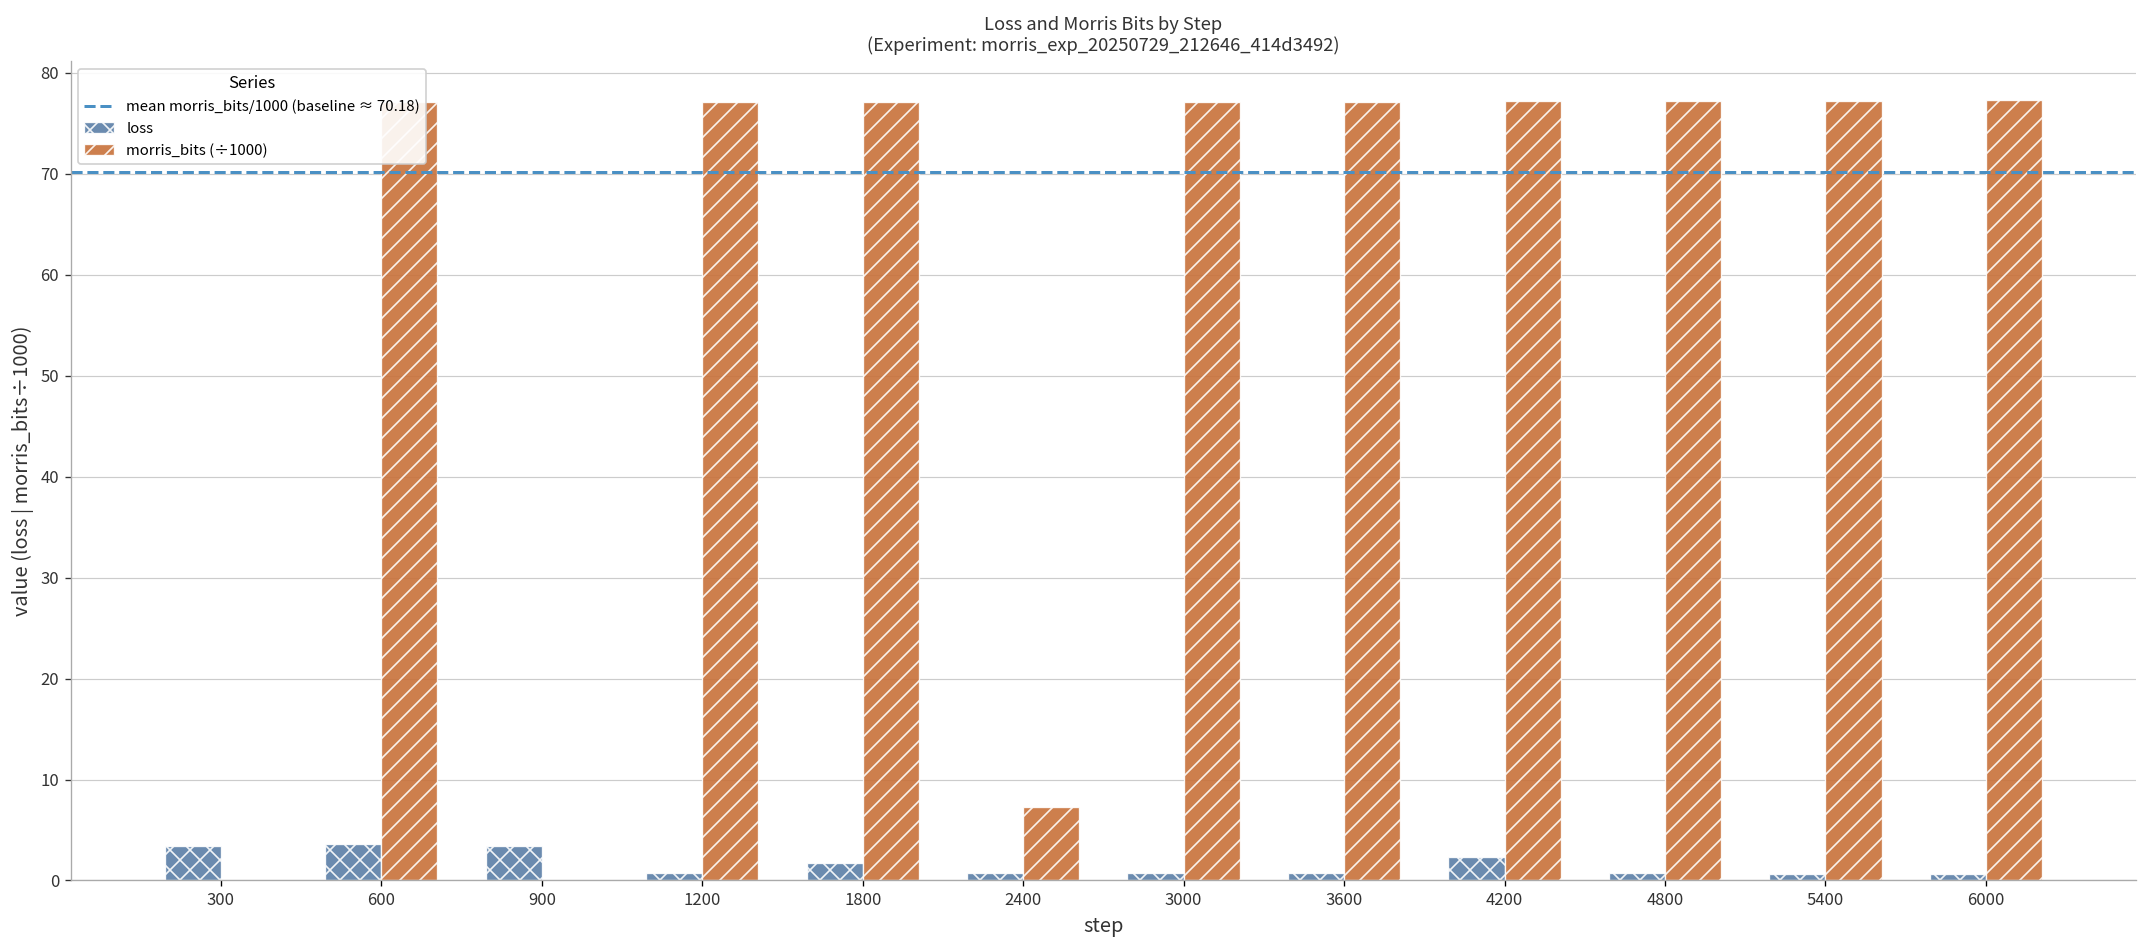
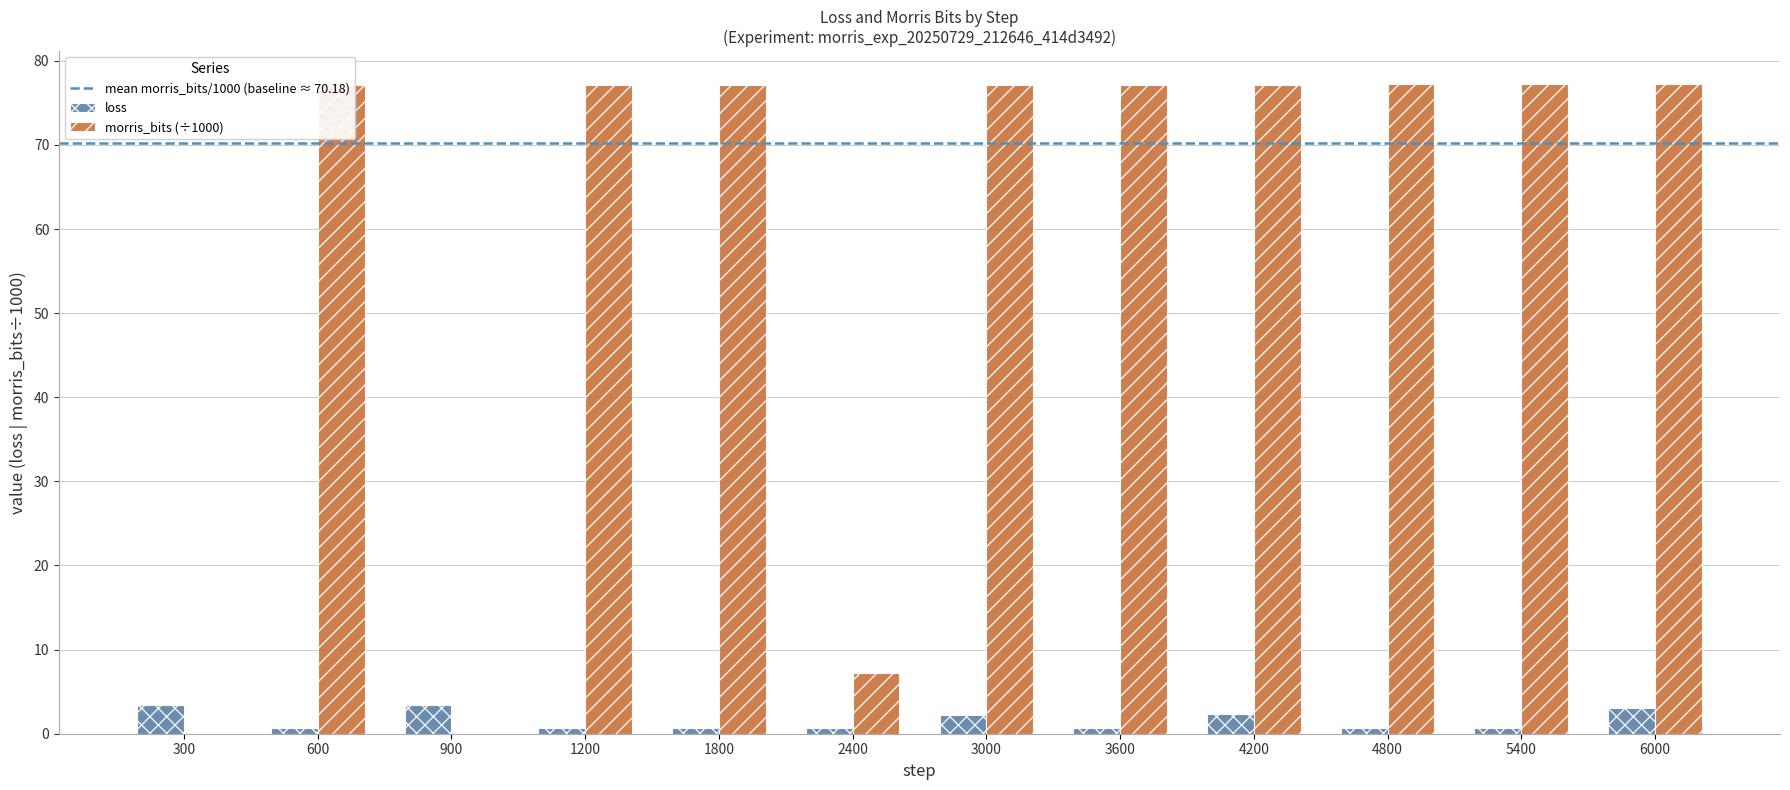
loss, 600: 4 -> 1
loss, 1800: 2 -> 1
loss, 3000: 1 -> 2
loss, 6000: 1 -> 3
